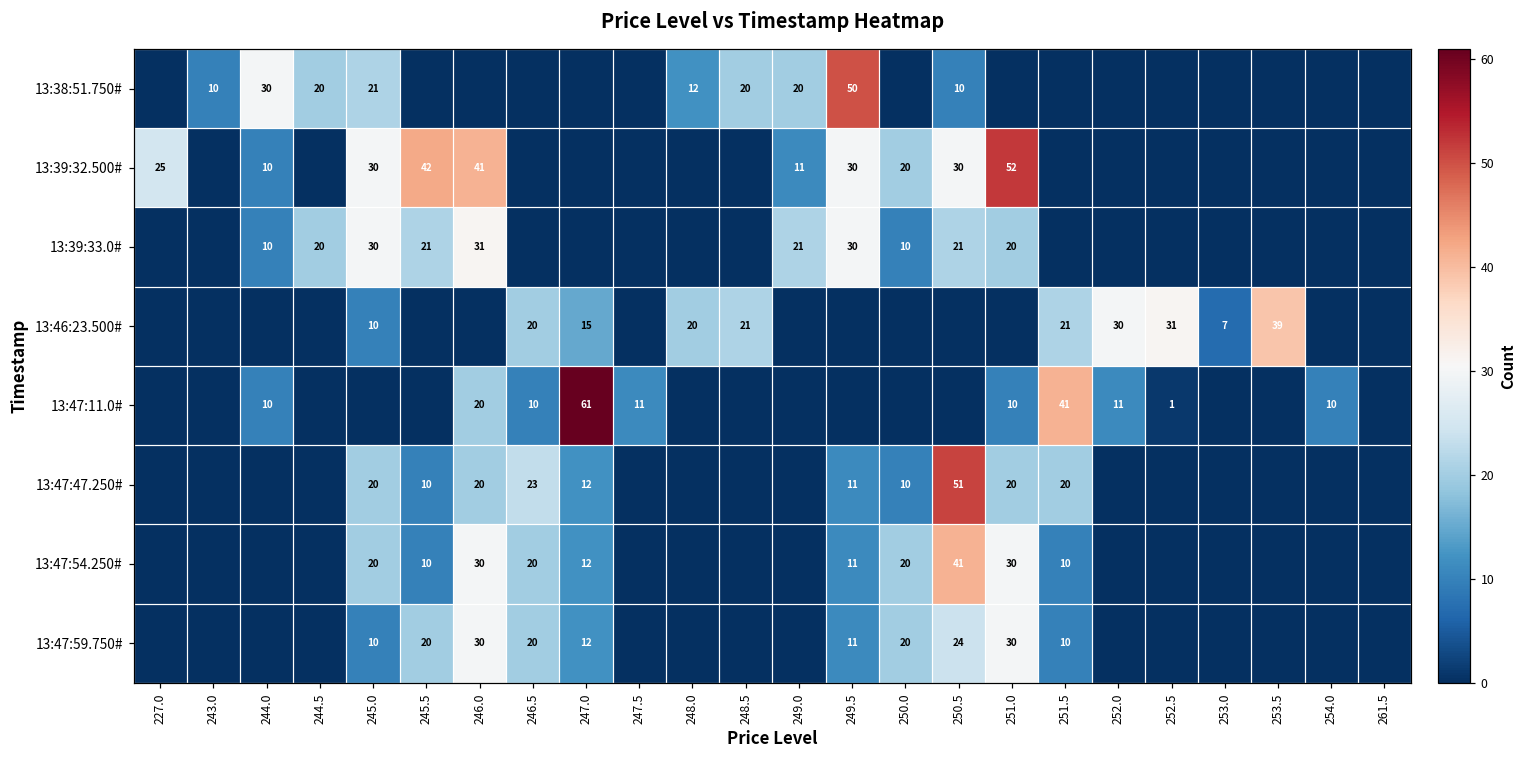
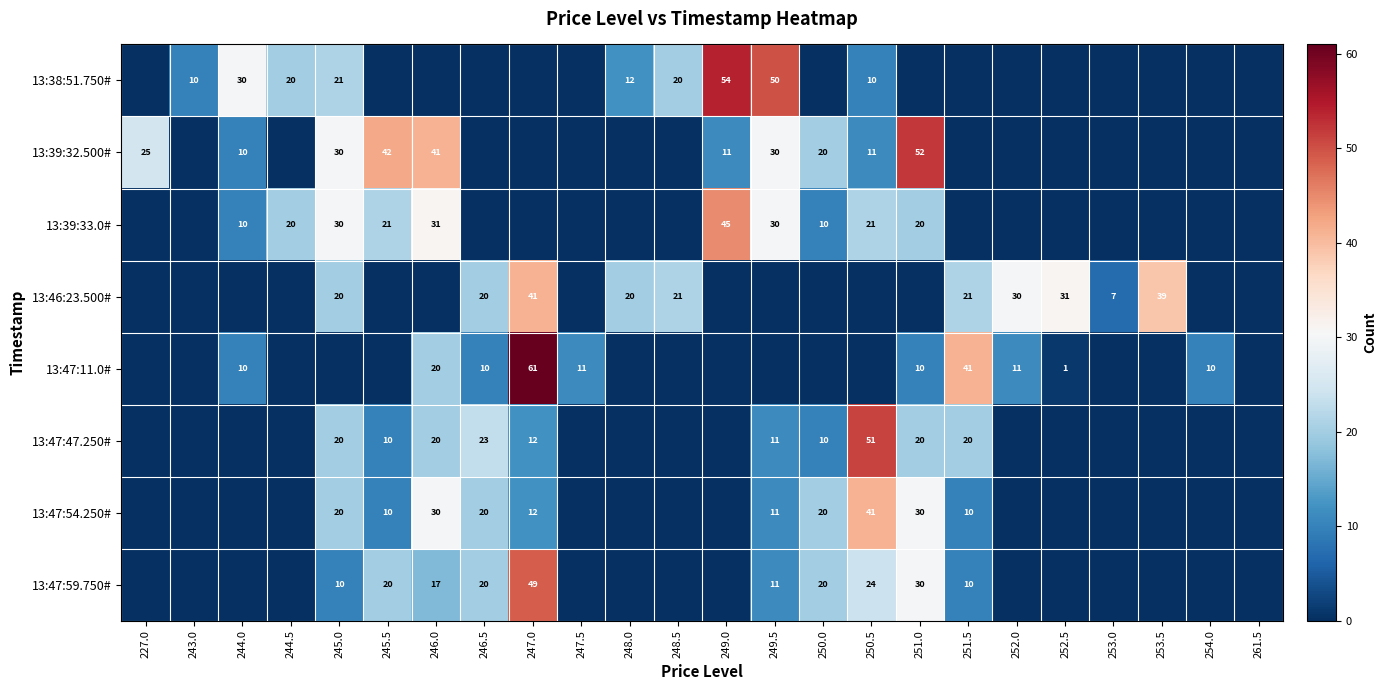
13:38:51.750#, 249.0: 20 -> 54
13:39:32.500#, 250.5: 30 -> 11
13:39:33.0#, 249.0: 21 -> 45
13:46:23.500#, 245.0: 10 -> 20
13:46:23.500#, 247.0: 15 -> 41
13:47:59.750#, 246.0: 30 -> 17
13:47:59.750#, 247.0: 12 -> 49
